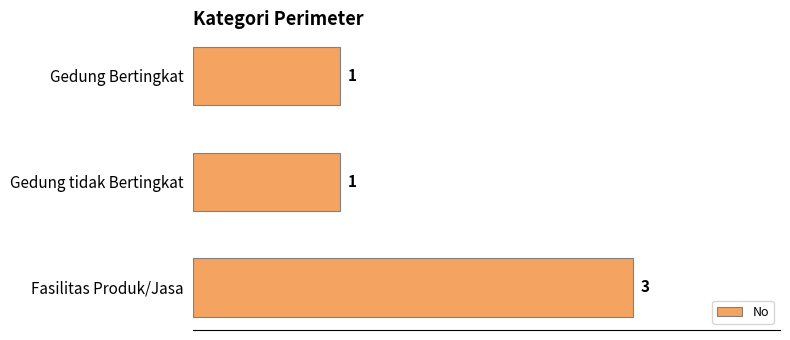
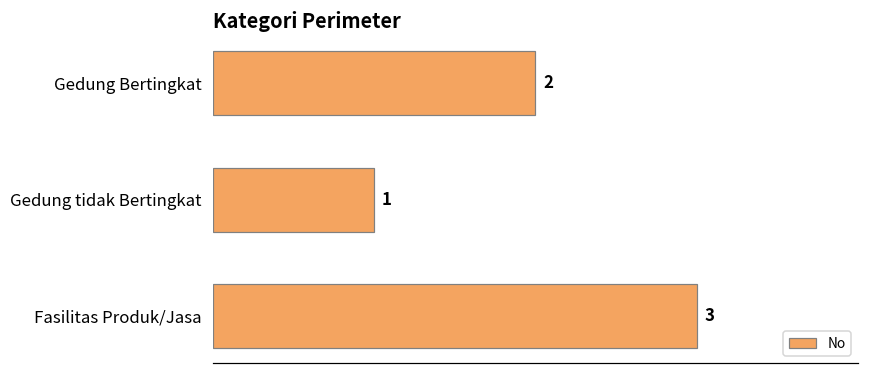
Gedung Bertingkat: 1 -> 2
